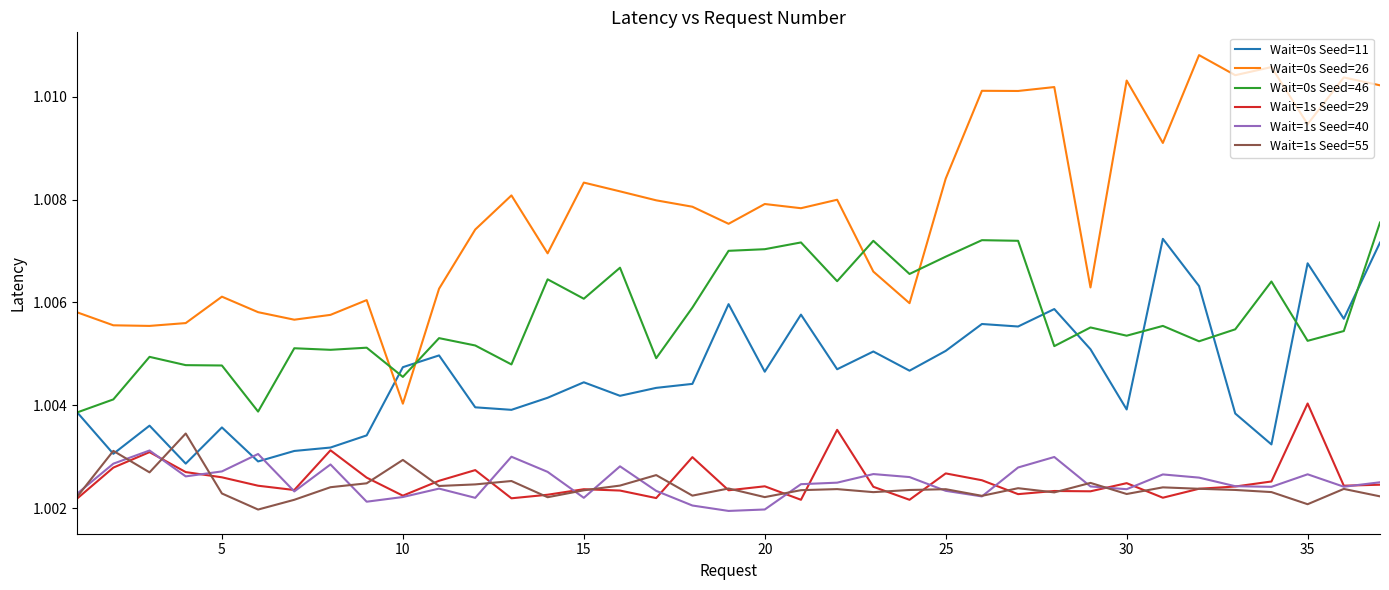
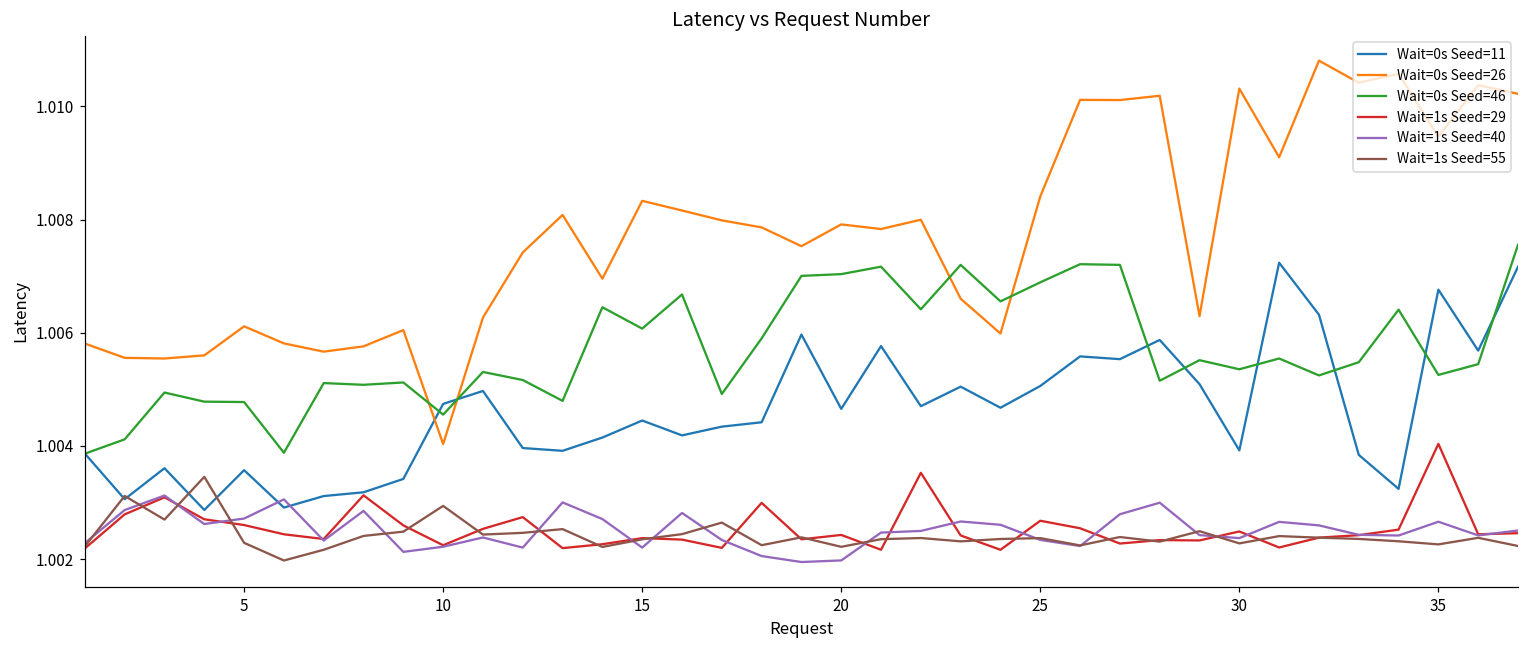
Wait=1s Seed=55, 35: 1.0021 -> 1.0023
